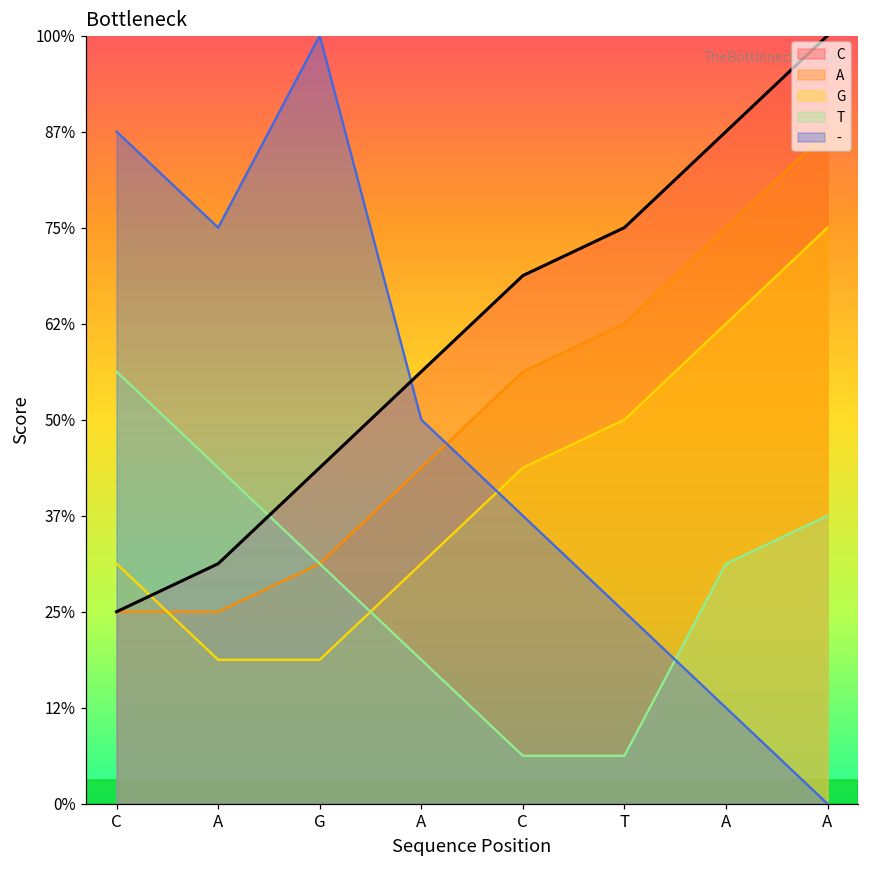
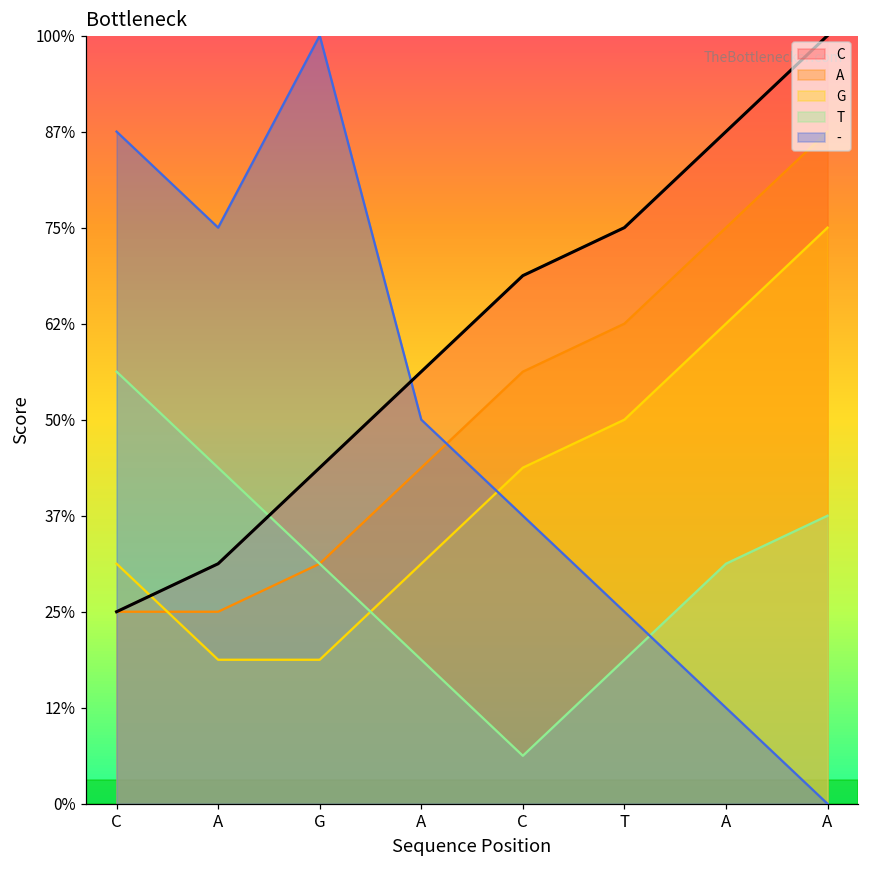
T, T: 6% -> 19%
